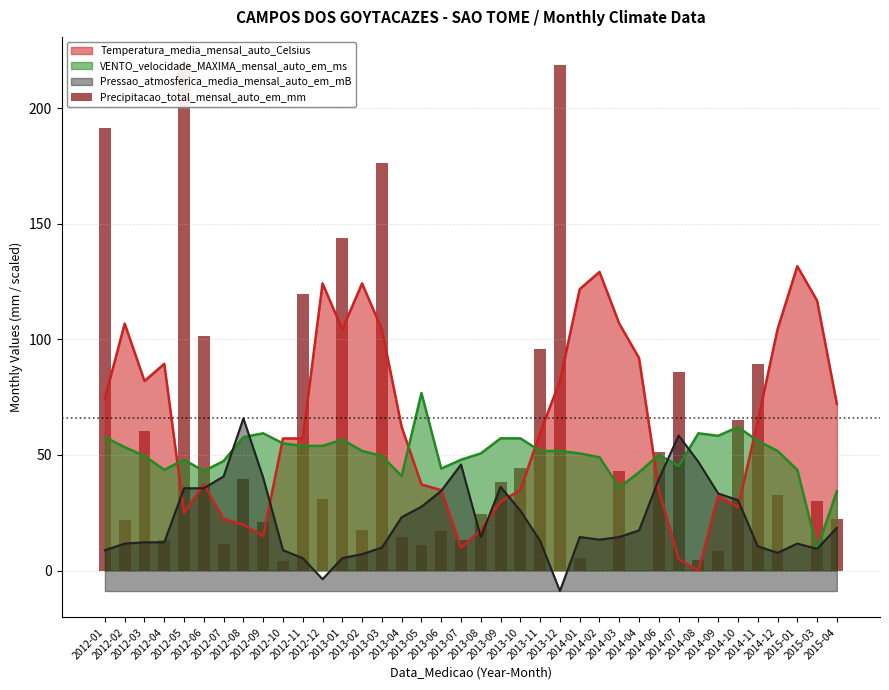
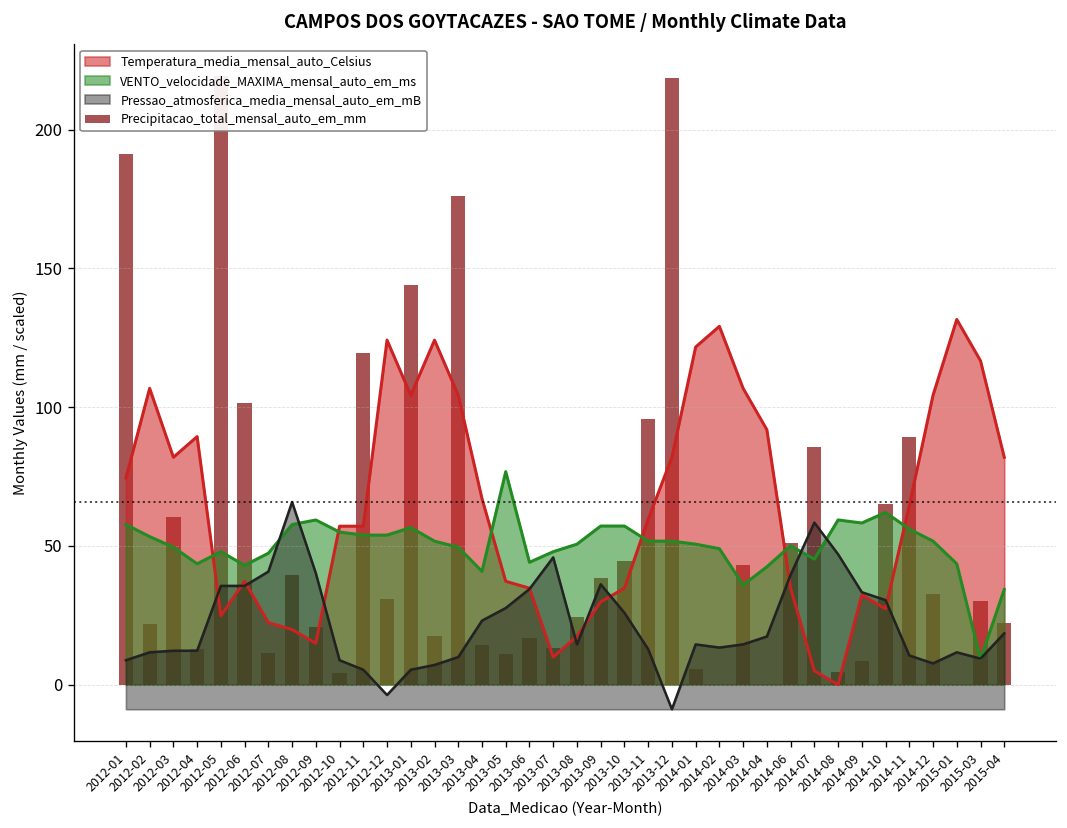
Temperatura_media_mensal_auto_Celsius, 2013-04: 62 -> 67
Temperatura_media_mensal_auto_Celsius, 2015-04: 72 -> 82
